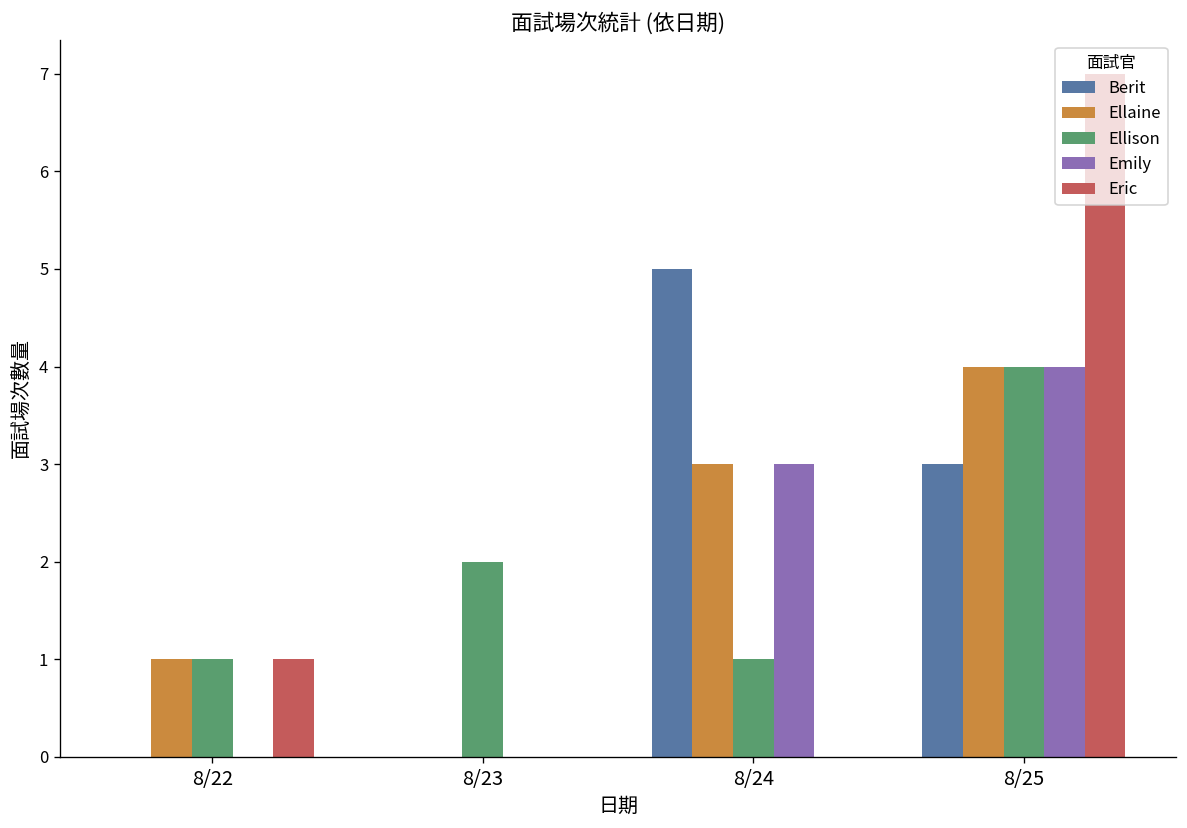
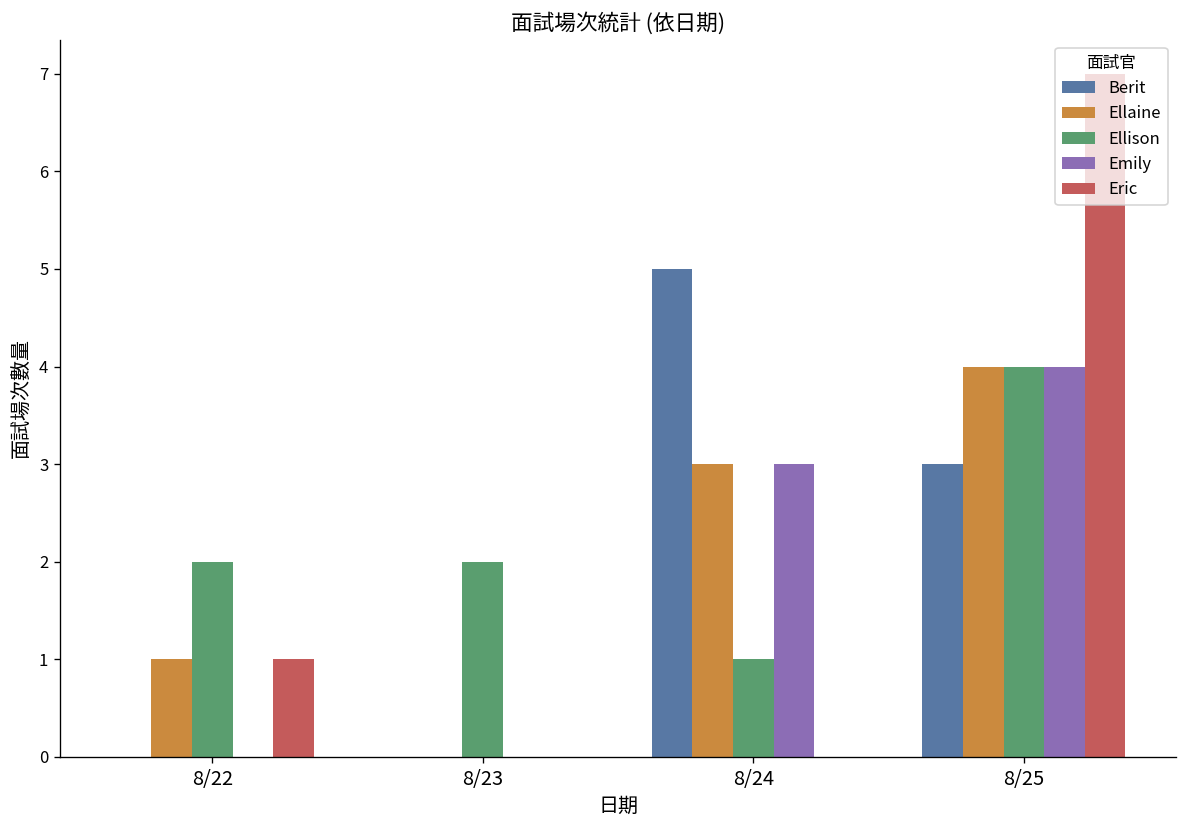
Ellison, 8/22: 1 -> 2
